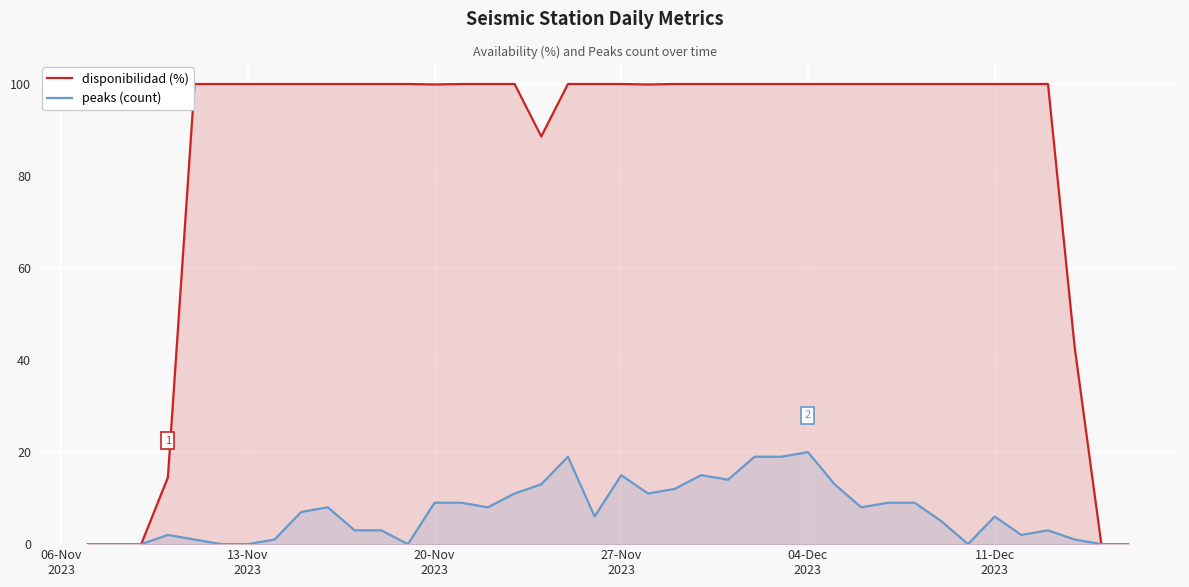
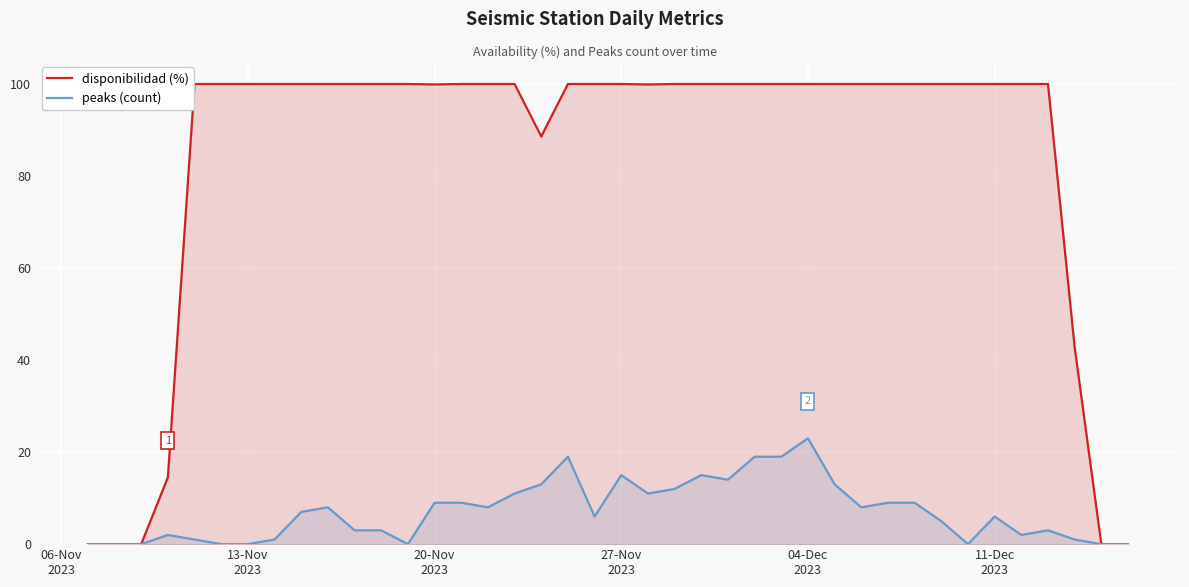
peaks (count), 04-Dec 2023: 20 -> 23
